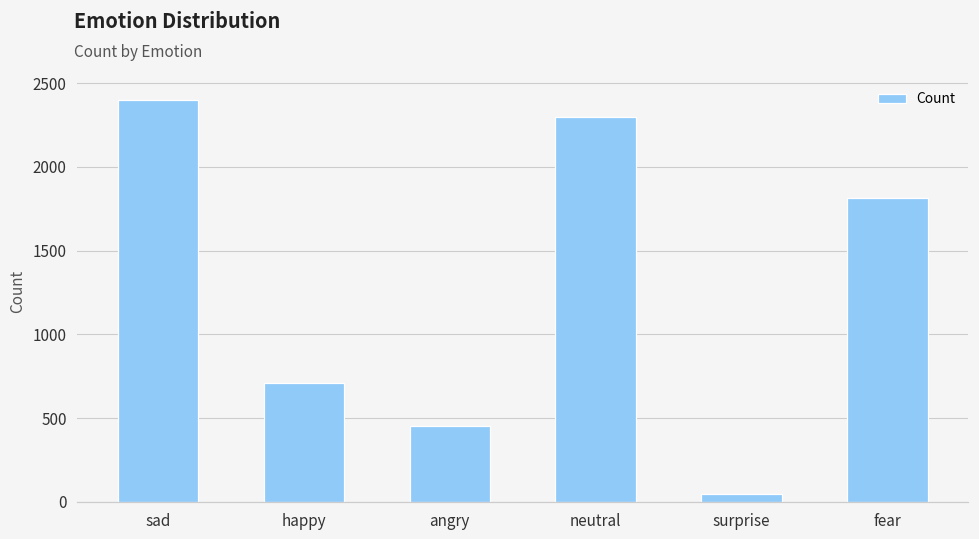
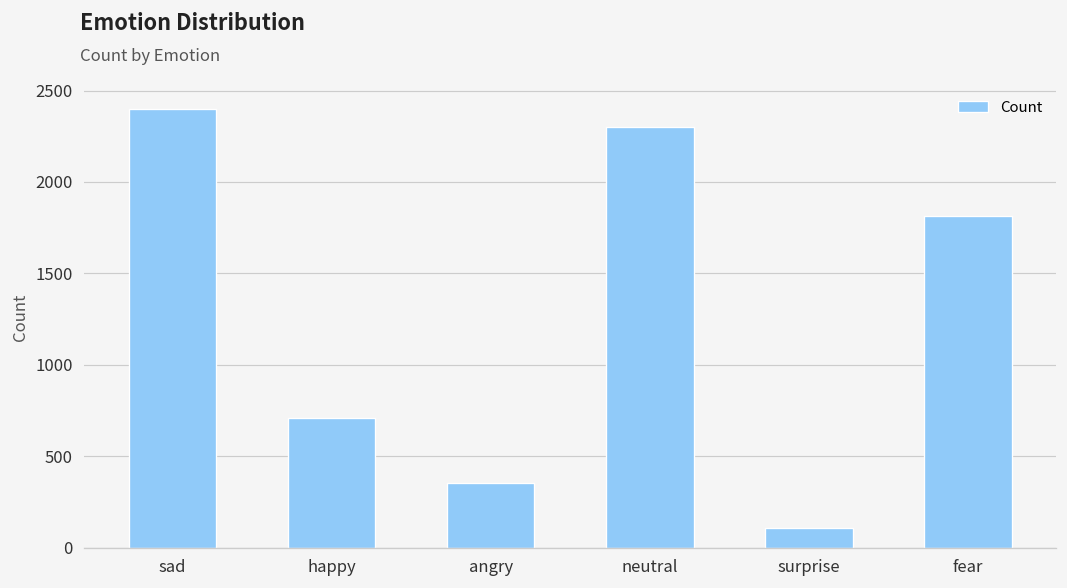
angry: 450 -> 350
surprise: 50 -> 110
